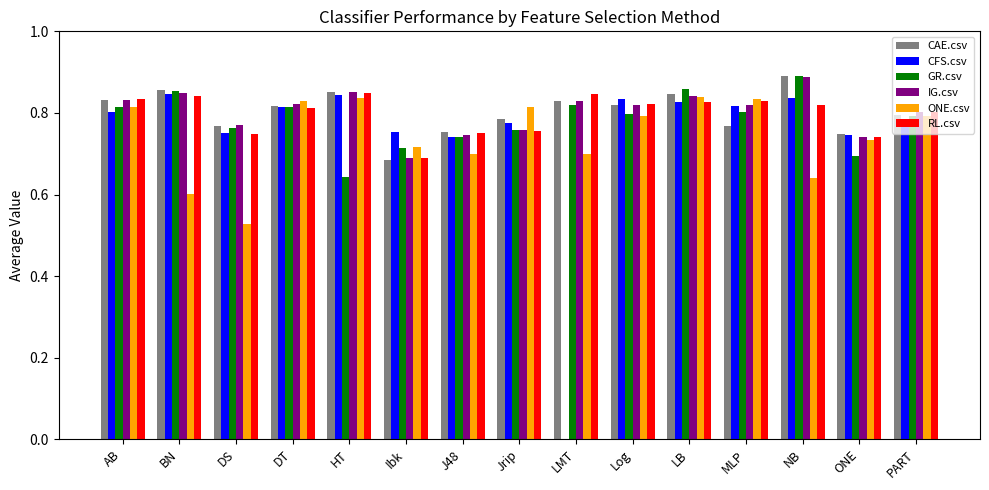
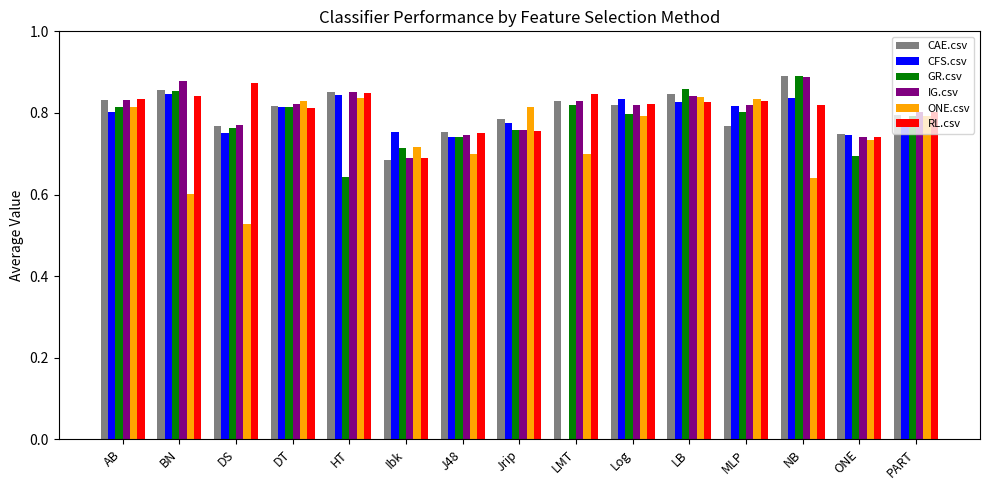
IG.csv, BN: 0.85 -> 0.88
RL.csv, DS: 0.75 -> 0.87
